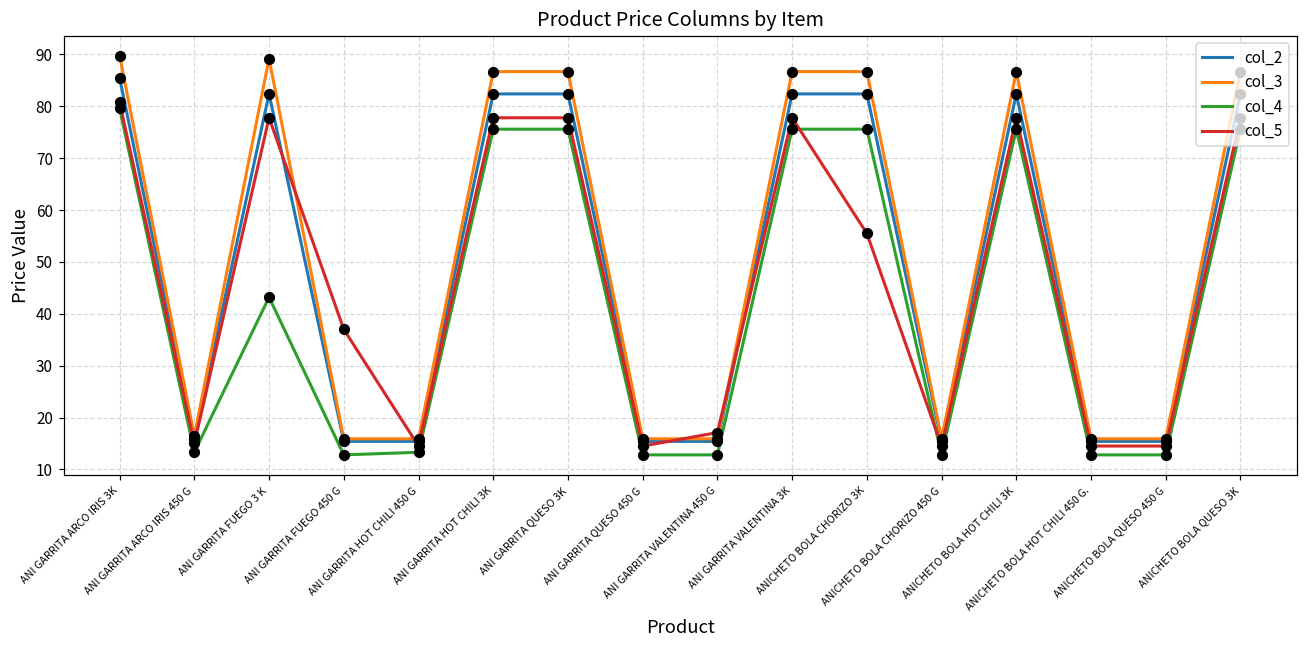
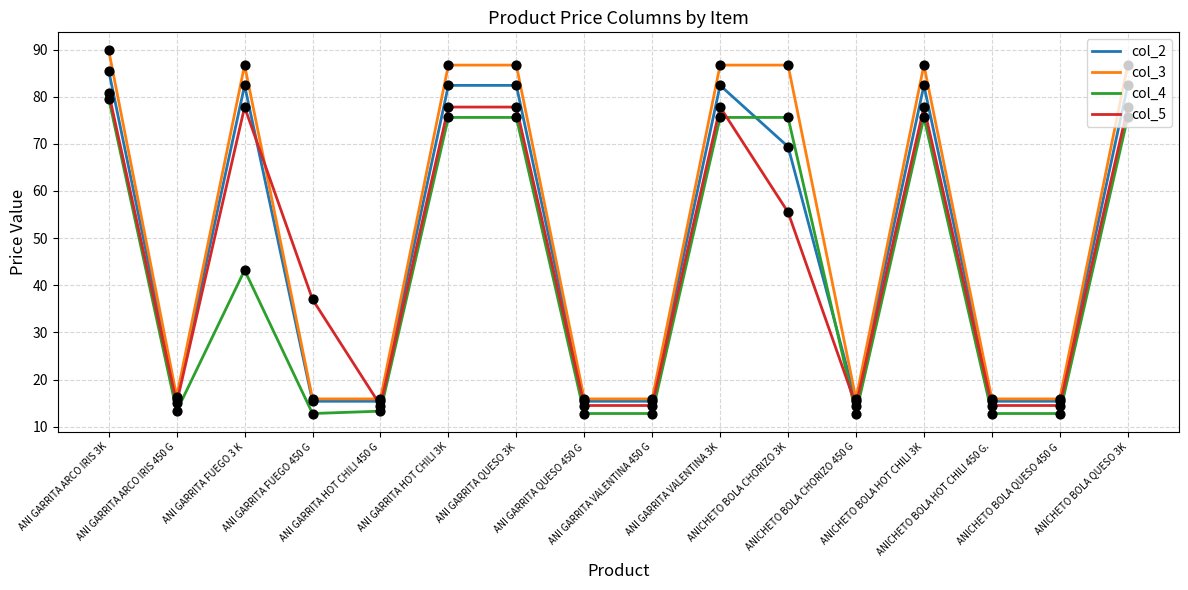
col_3, ANI GARRITA FUEGO 3 K: 89 -> 87
col_5, ANI GARRITA VALENTINA 450 G: 17 -> 15
col_2, ANICHETO BOLA CHORIZO 3K: 82 -> 69
